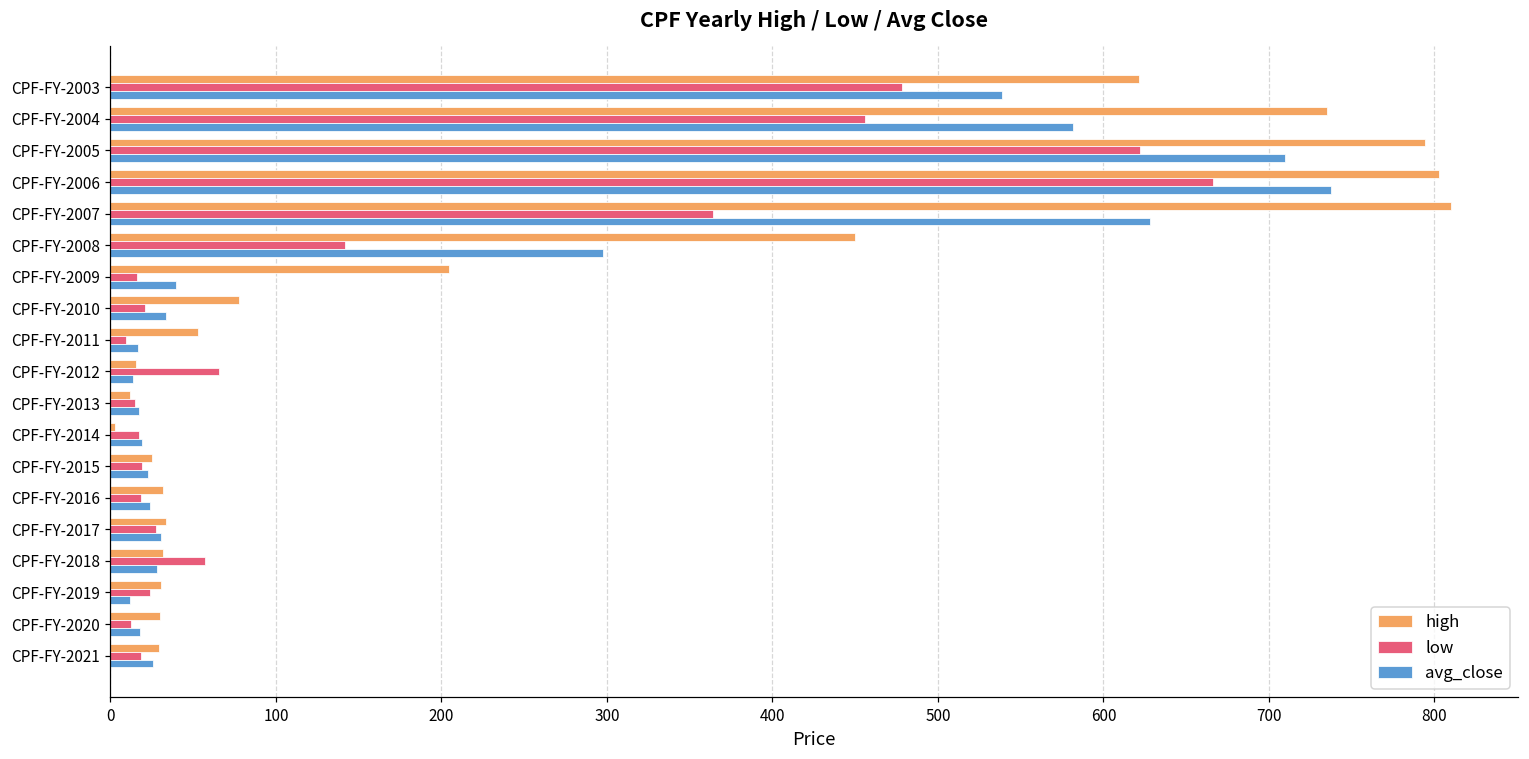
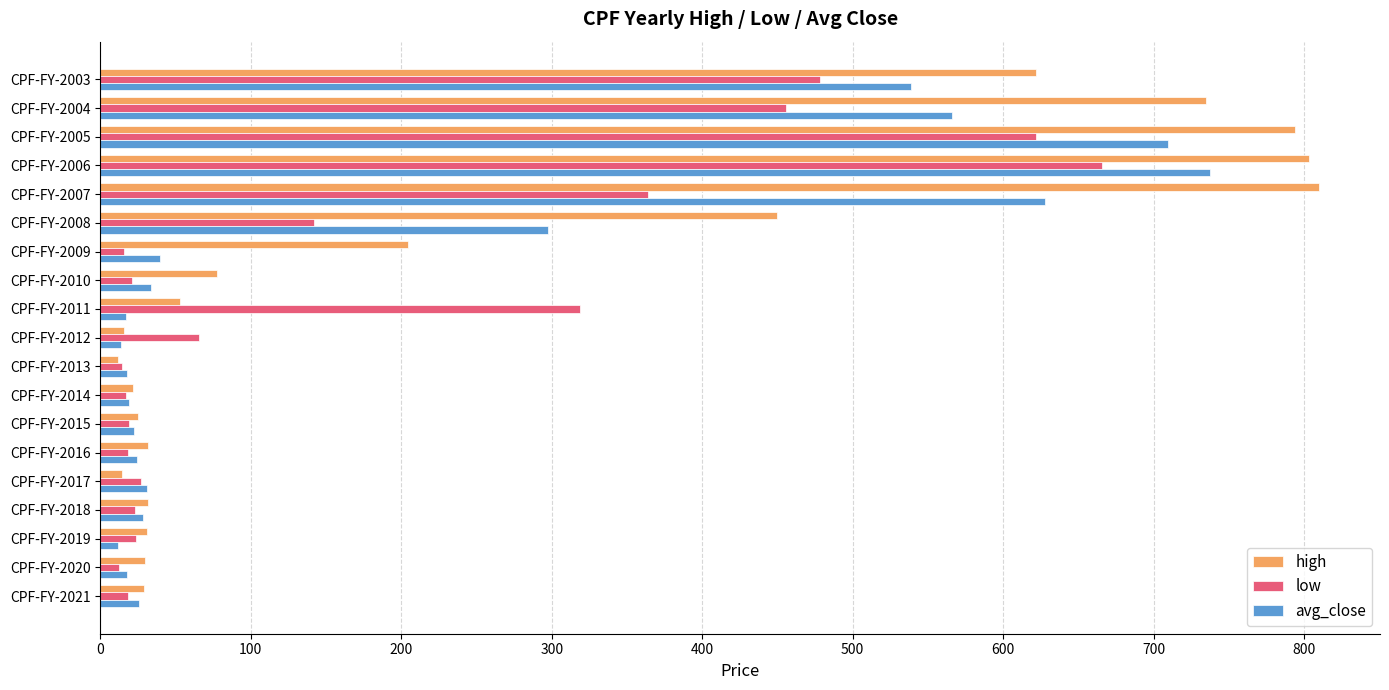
avg_close, CPF-FY-2004: 581 -> 566
low, CPF-FY-2011: 9 -> 319
high, CPF-FY-2014: 3 -> 22
high, CPF-FY-2017: 34 -> 14
low, CPF-FY-2018: 57 -> 23
